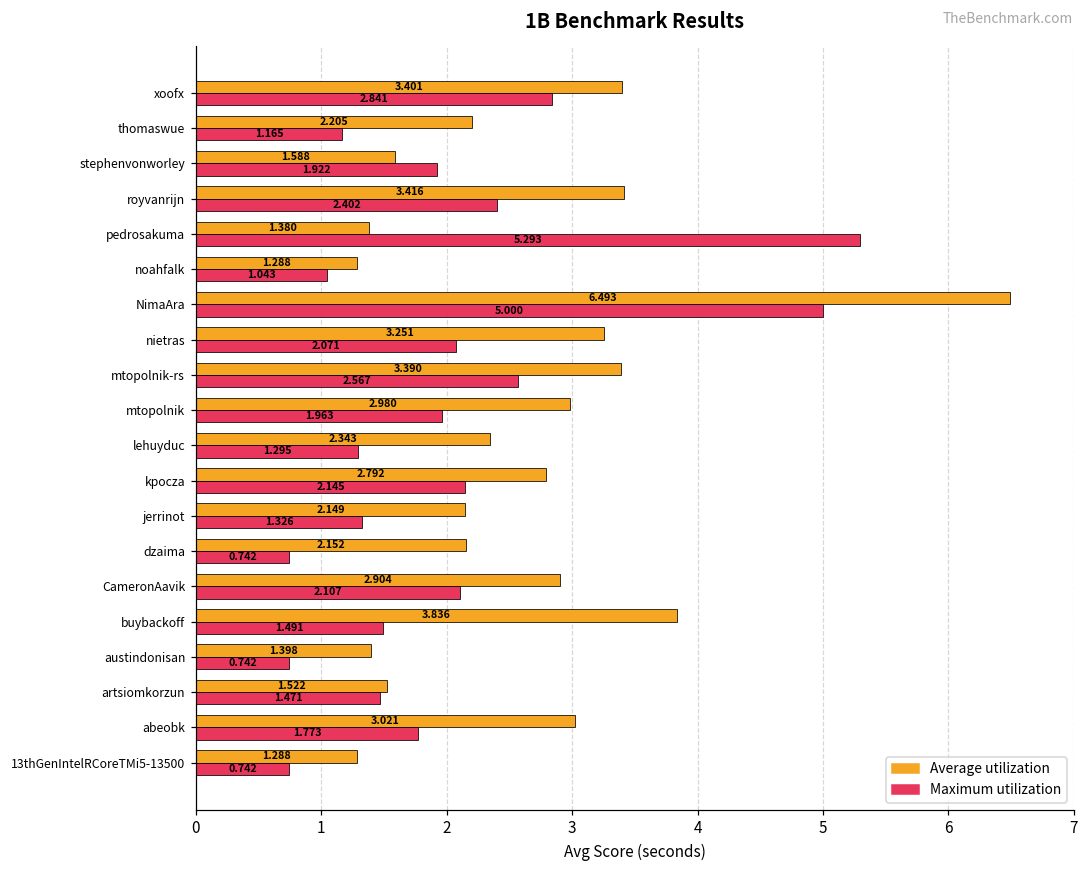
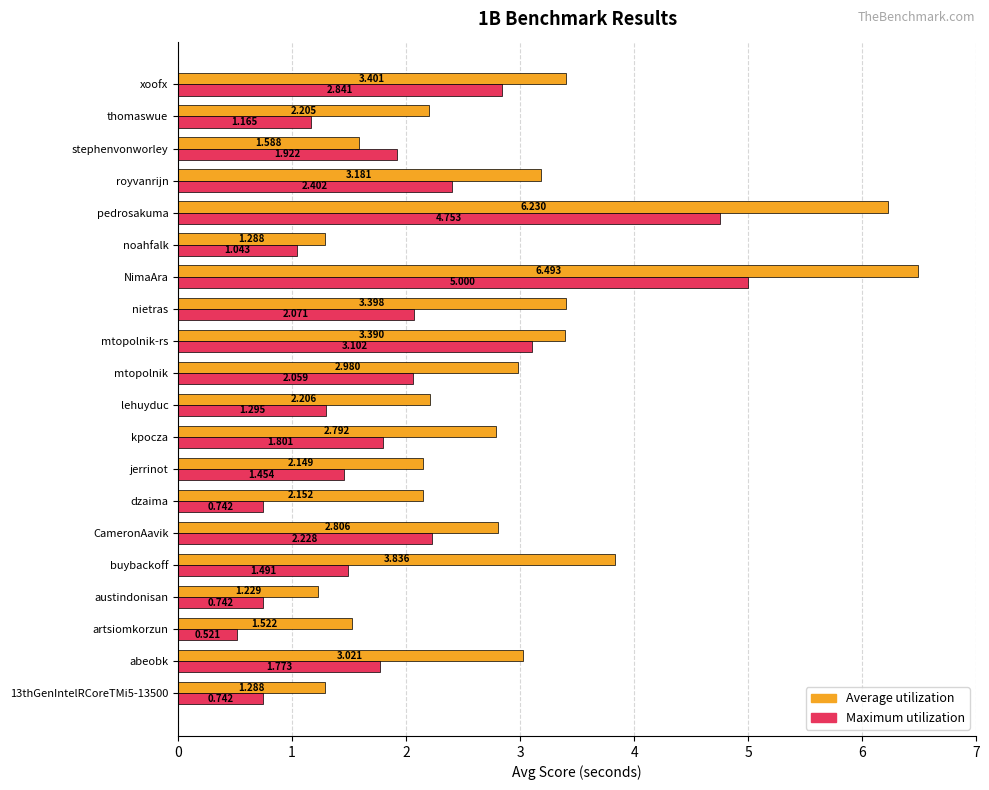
Average utilization, royvanrijn: 3.416 -> 3.181
Average utilization, pedrosakuma: 1.380 -> 6.230
Maximum utilization, pedrosakuma: 5.293 -> 4.753
Average utilization, nietras: 3.251 -> 3.398
Maximum utilization, mtopolnik-rs: 2.567 -> 3.102
Maximum utilization, mtopolnik: 1.963 -> 2.059
Average utilization, lehuyduc: 2.343 -> 2.206
Maximum utilization, kpocza: 2.145 -> 1.801
Maximum utilization, jerrinot: 1.326 -> 1.454
Average utilization, CameronAavik: 2.904 -> 2.806
Maximum utilization, CameronAavik: 2.107 -> 2.228
Average utilization, austindonisan: 1.398 -> 1.229
Maximum utilization, artsiomkorzun: 1.471 -> 0.521
